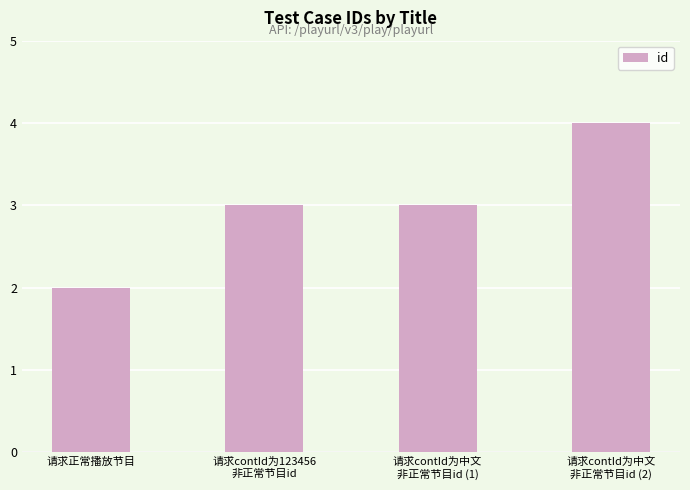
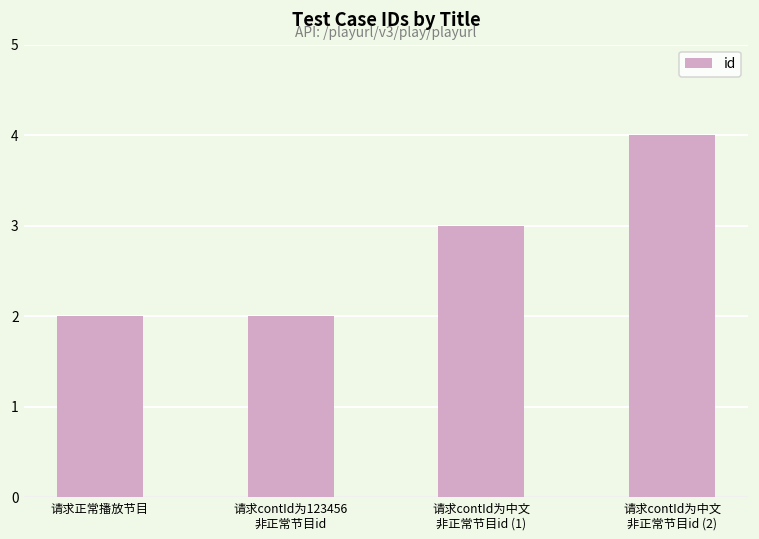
请求contId为123456 非正常节目id: 3 -> 2
